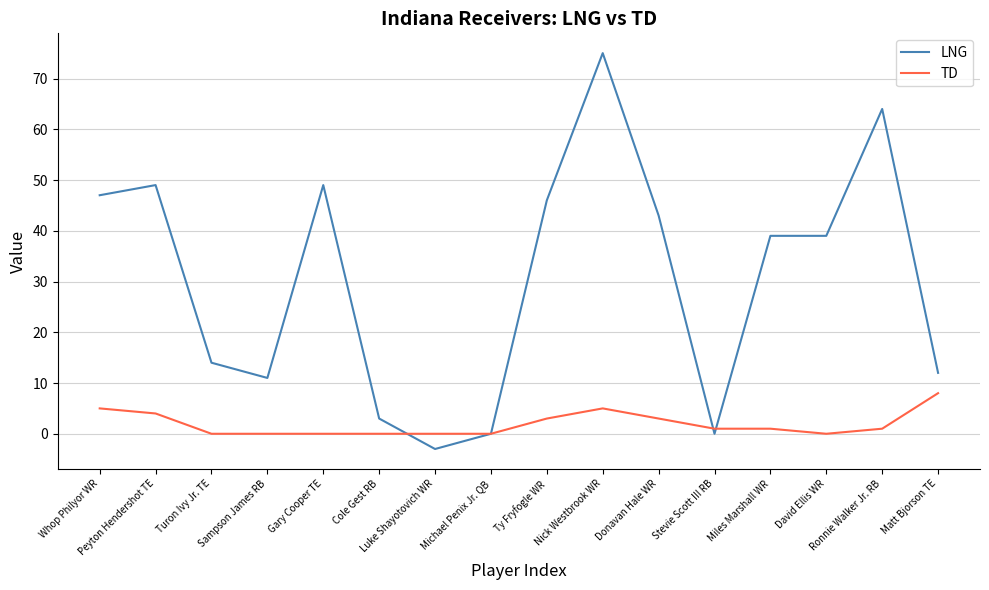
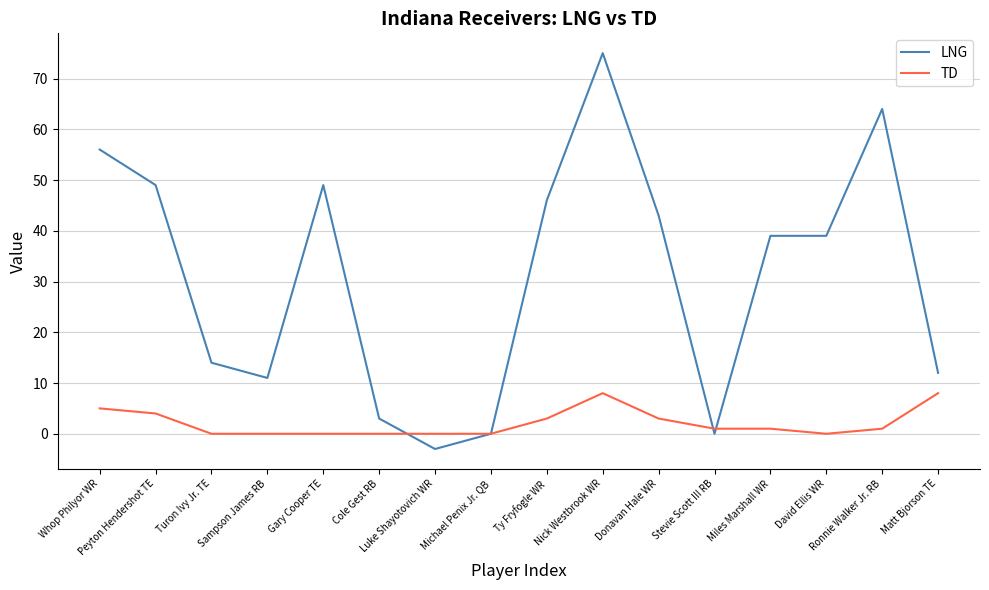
LNG, Whop Philyor WR: 47 -> 56
TD, Nick Westbrook WR: 5 -> 8
